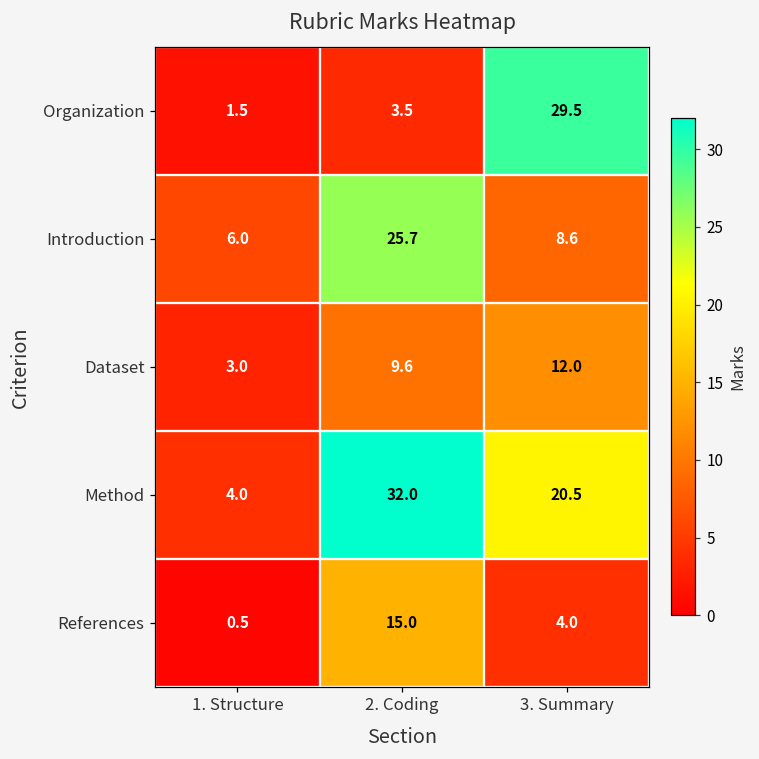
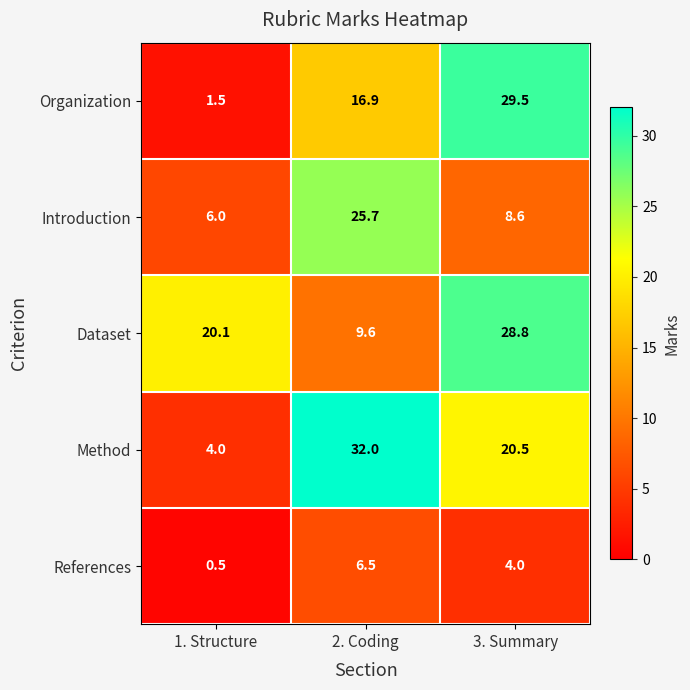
Organization, 2. Coding: 3.5 -> 16.9
Dataset, 1. Structure: 3.0 -> 20.1
Dataset, 3. Summary: 12.0 -> 28.8
References, 2. Coding: 15.0 -> 6.5
